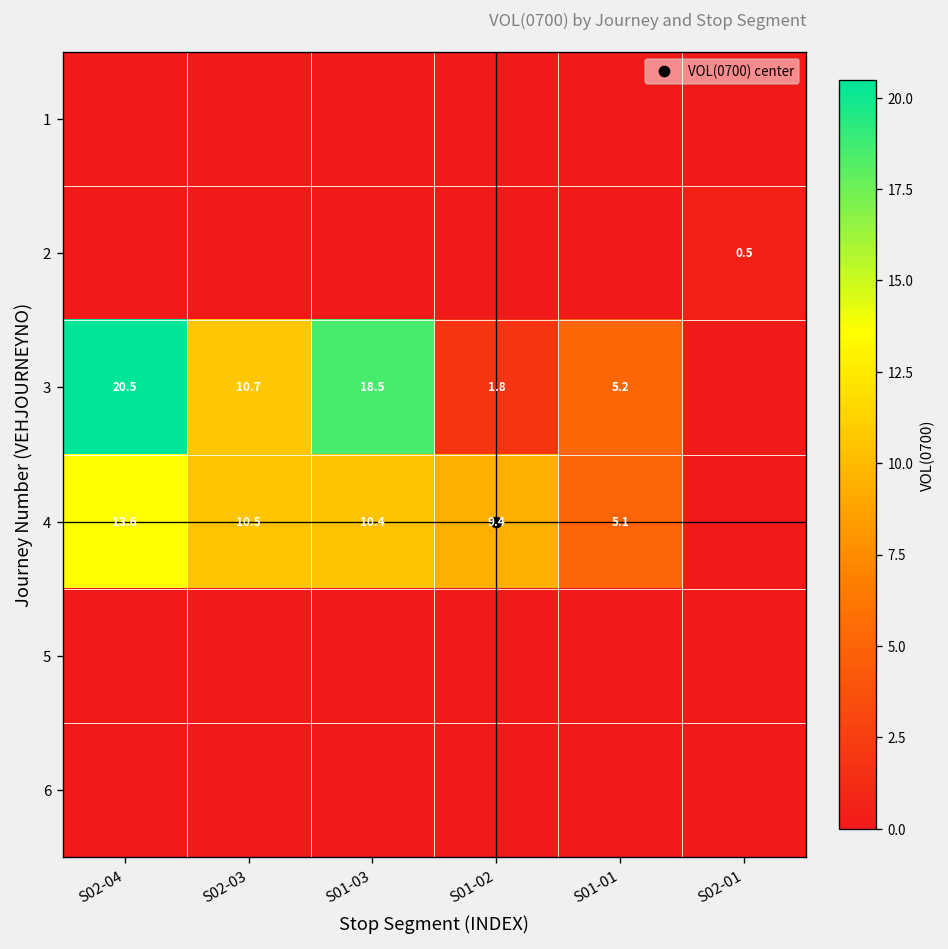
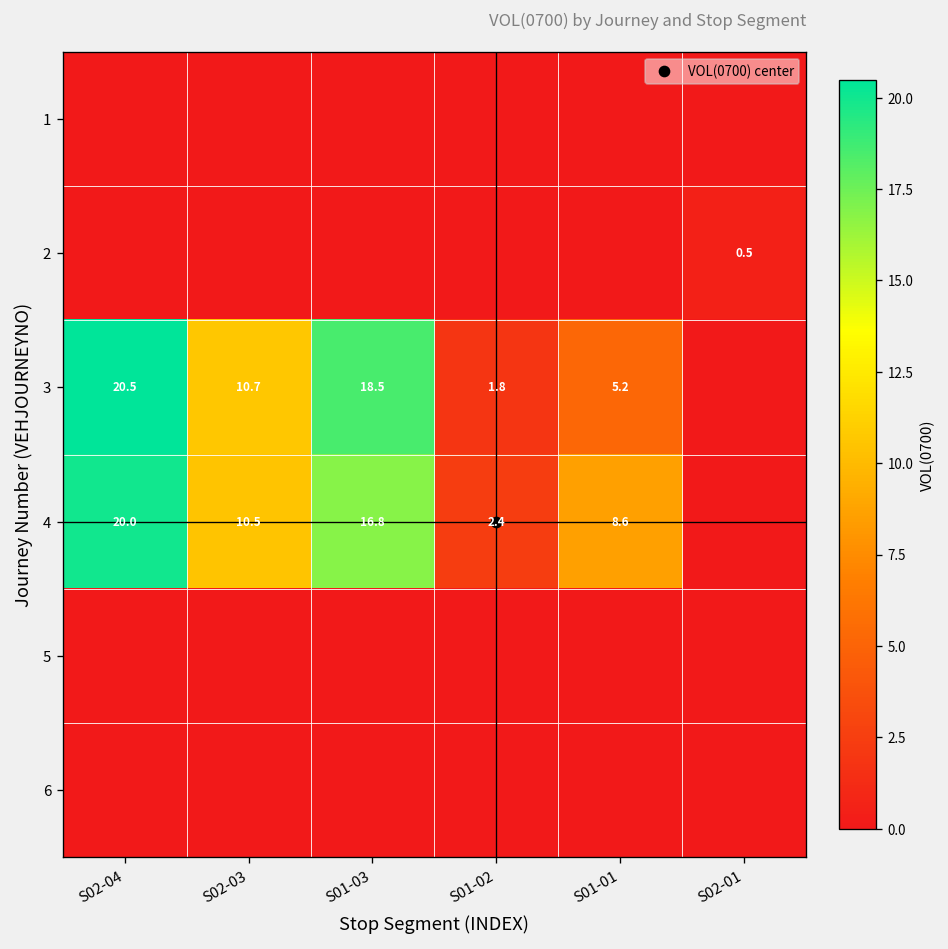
4, S02-04: 13.6 -> 20.0
4, S01-03: 10.4 -> 16.8
4, S01-02: 9.4 -> 2.4
4, S01-01: 5.1 -> 8.6
